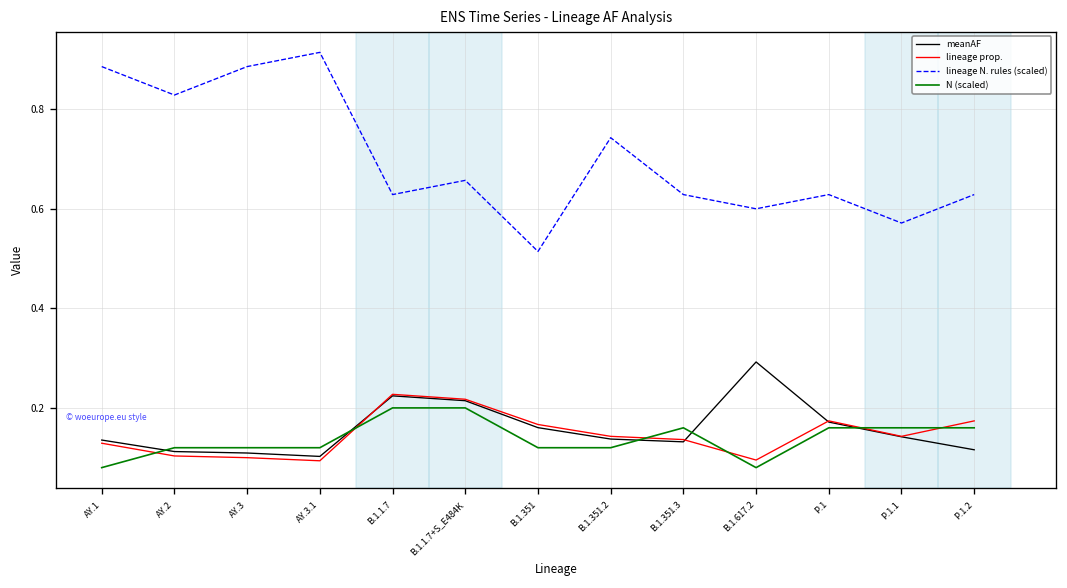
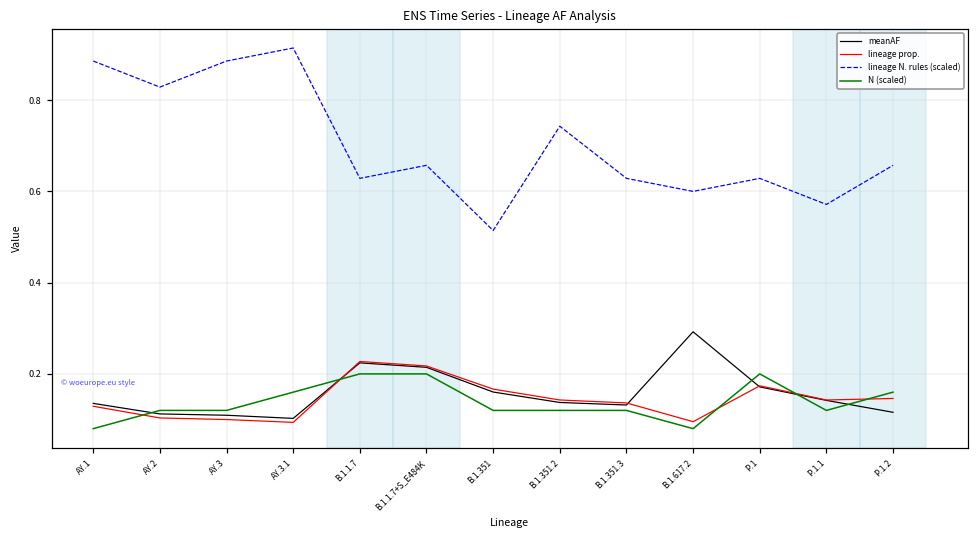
N (scaled), AY.3.1: 0.12 -> 0.16
N (scaled), B.1.351.3: 0.16 -> 0.12
N (scaled), P.1: 0.16 -> 0.20
N (scaled), P.1.1: 0.16 -> 0.12
lineage prop., P.1.2: 0.17 -> 0.15
lineage N. rules (scaled), P.1.2: 0.63 -> 0.66
